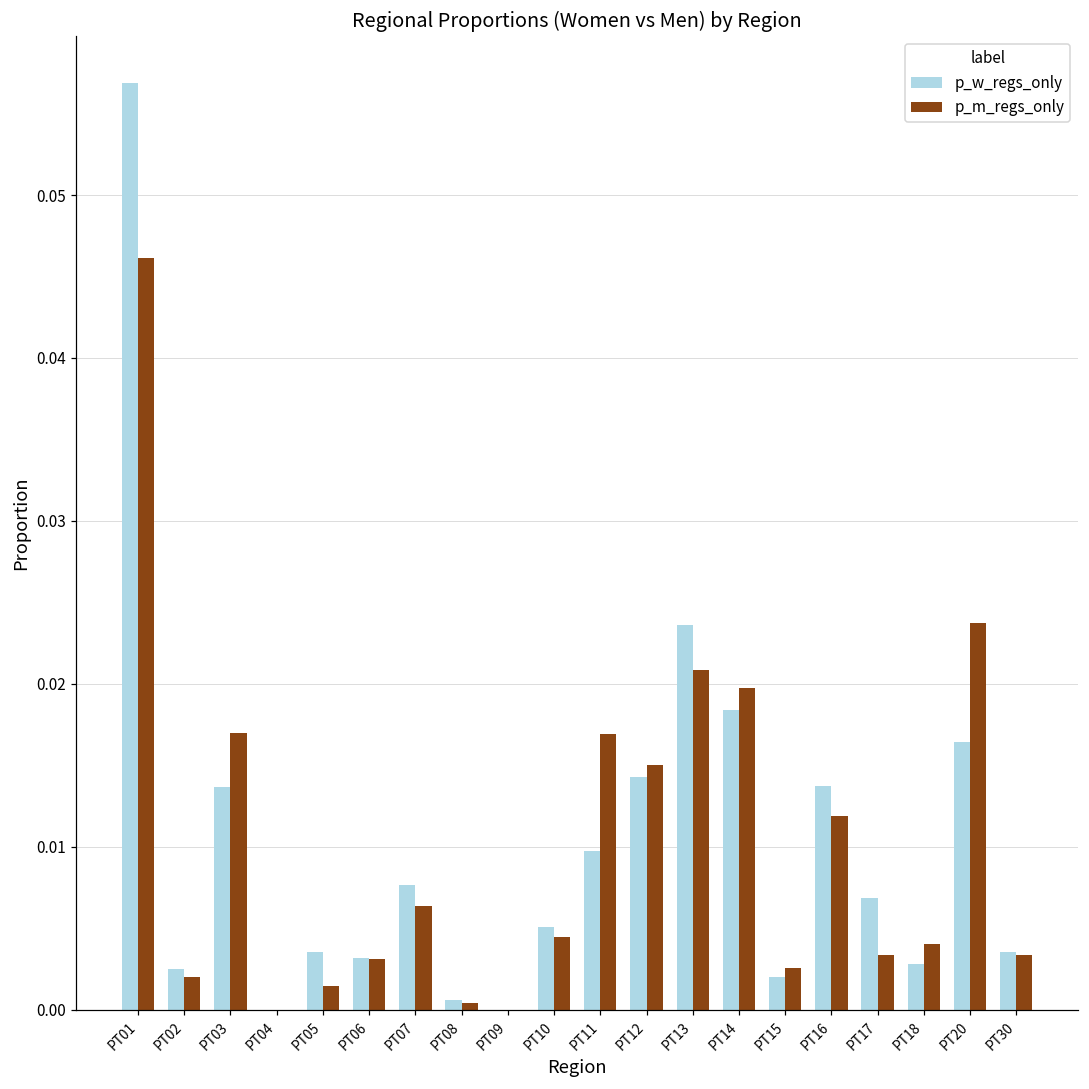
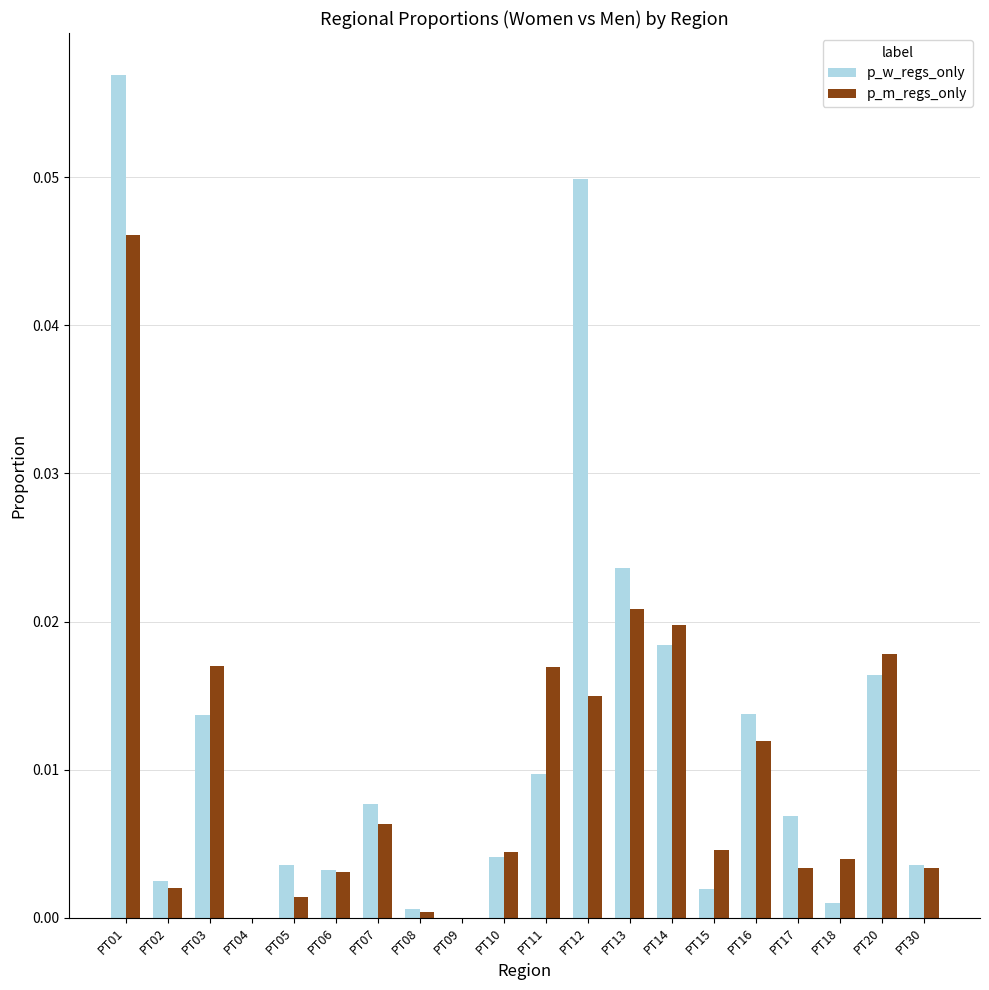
p_w_regs_only, PT10: 0.0051 -> 0.0041
p_w_regs_only, PT12: 0.0143 -> 0.0499
p_m_regs_only, PT15: 0.0026 -> 0.0046
p_w_regs_only, PT18: 0.0028 -> 0.0010
p_m_regs_only, PT20: 0.0237 -> 0.0178
